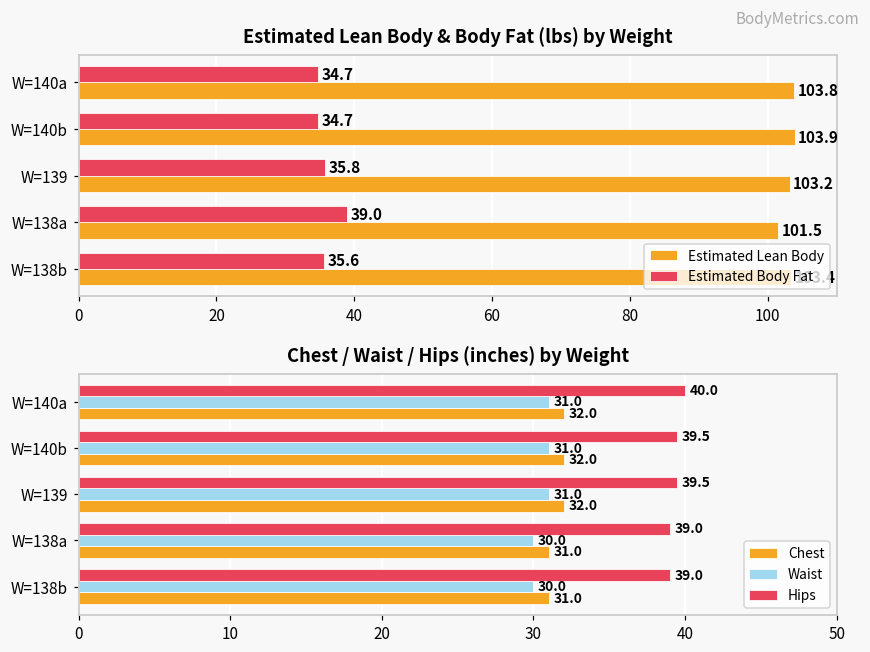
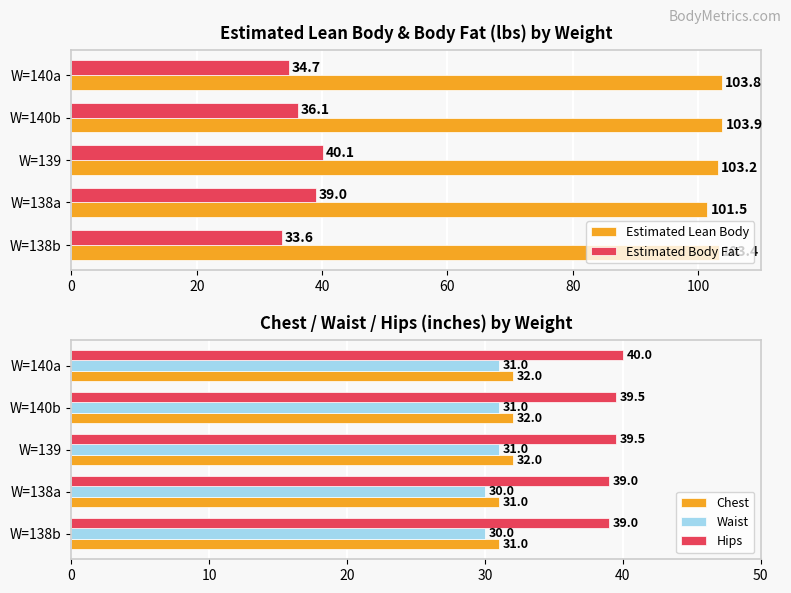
Estimated Lean Body & Body Fat (lbs) by Weight, Estimated Body Fat, W=140b: 34.7 -> 36.1
Estimated Lean Body & Body Fat (lbs) by Weight, Estimated Body Fat, W=139: 35.8 -> 40.1
Estimated Lean Body & Body Fat (lbs) by Weight, Estimated Body Fat, W=138b: 35.6 -> 33.6
